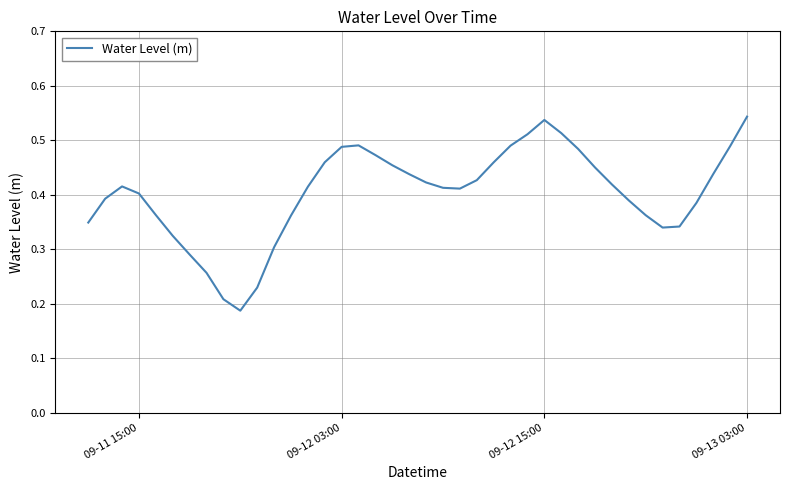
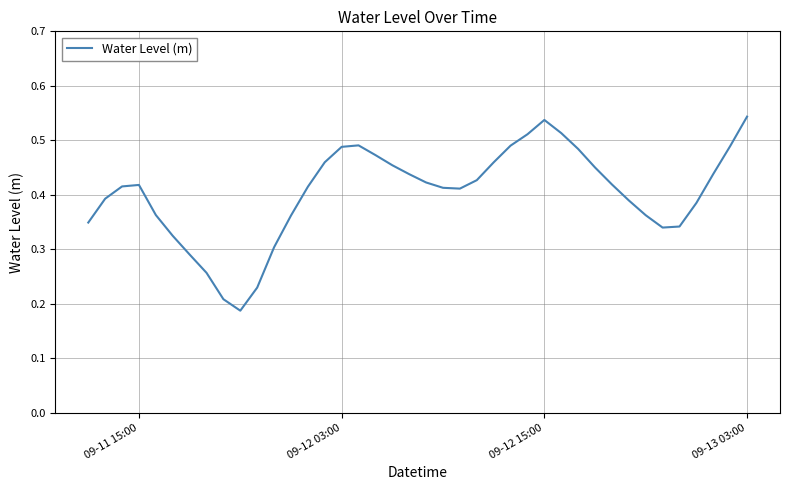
09-11 15:00: 0.40 -> 0.42
